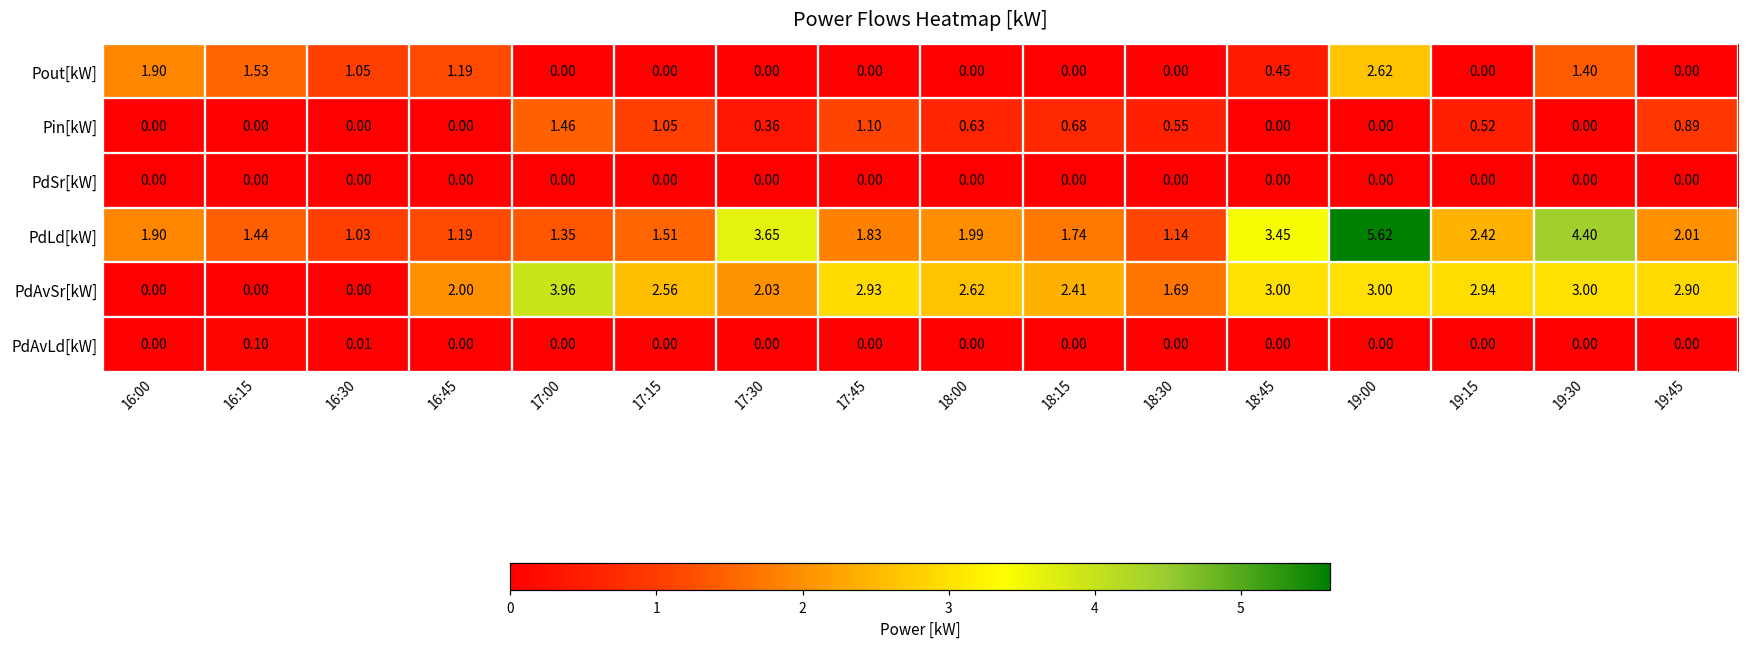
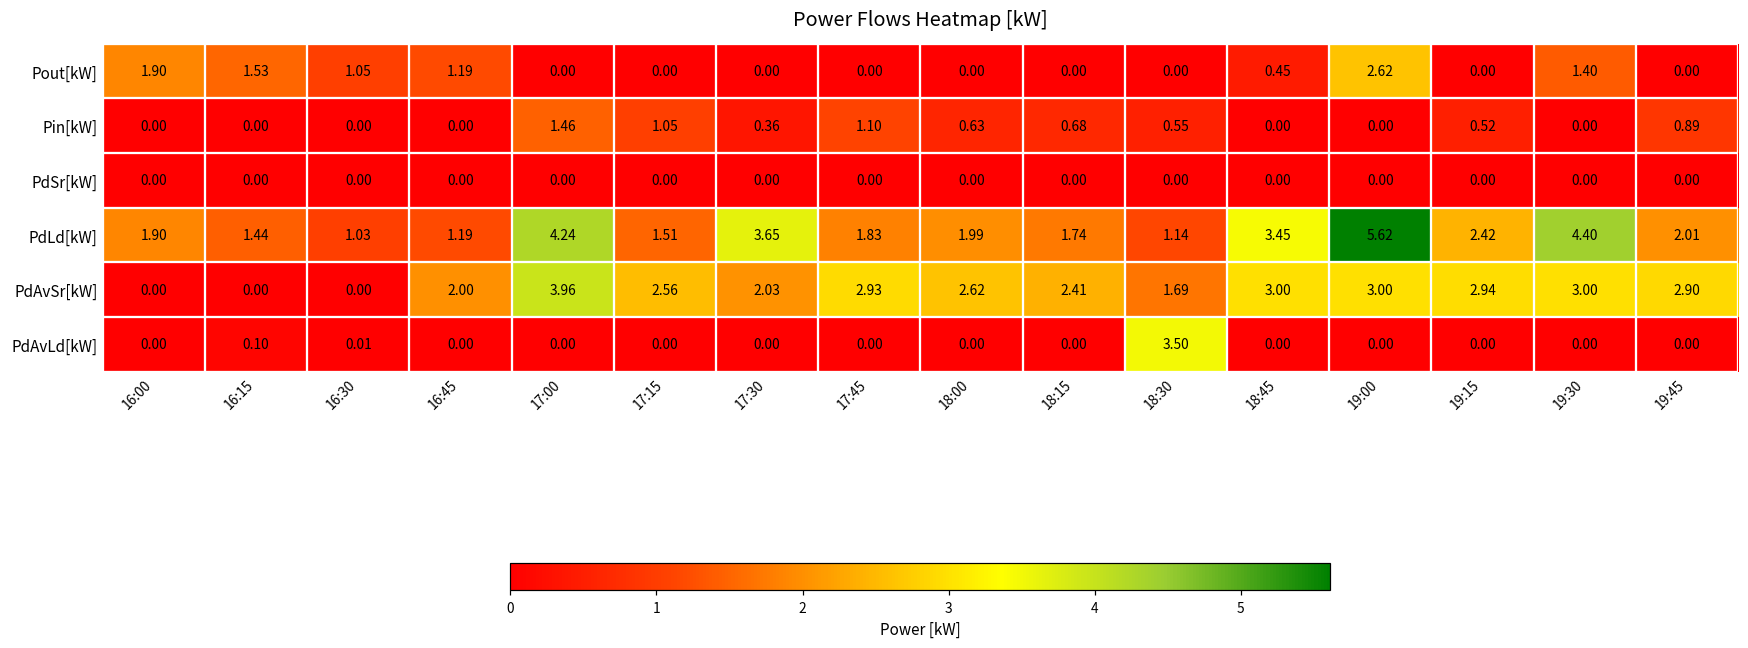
PdLd[kW], 17:00: 1.35 -> 4.24
PdAvLd[kW], 18:30: 0.00 -> 3.50
